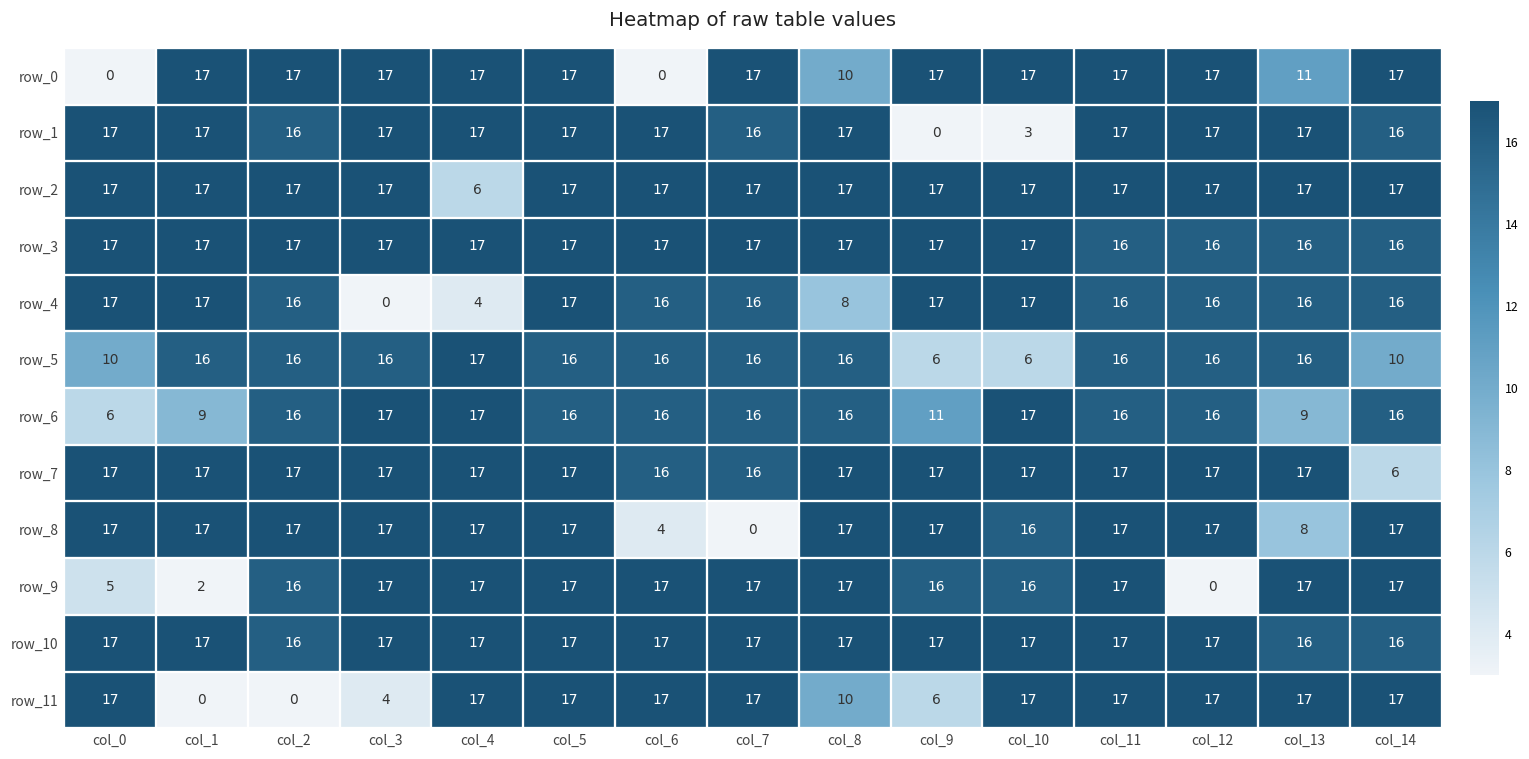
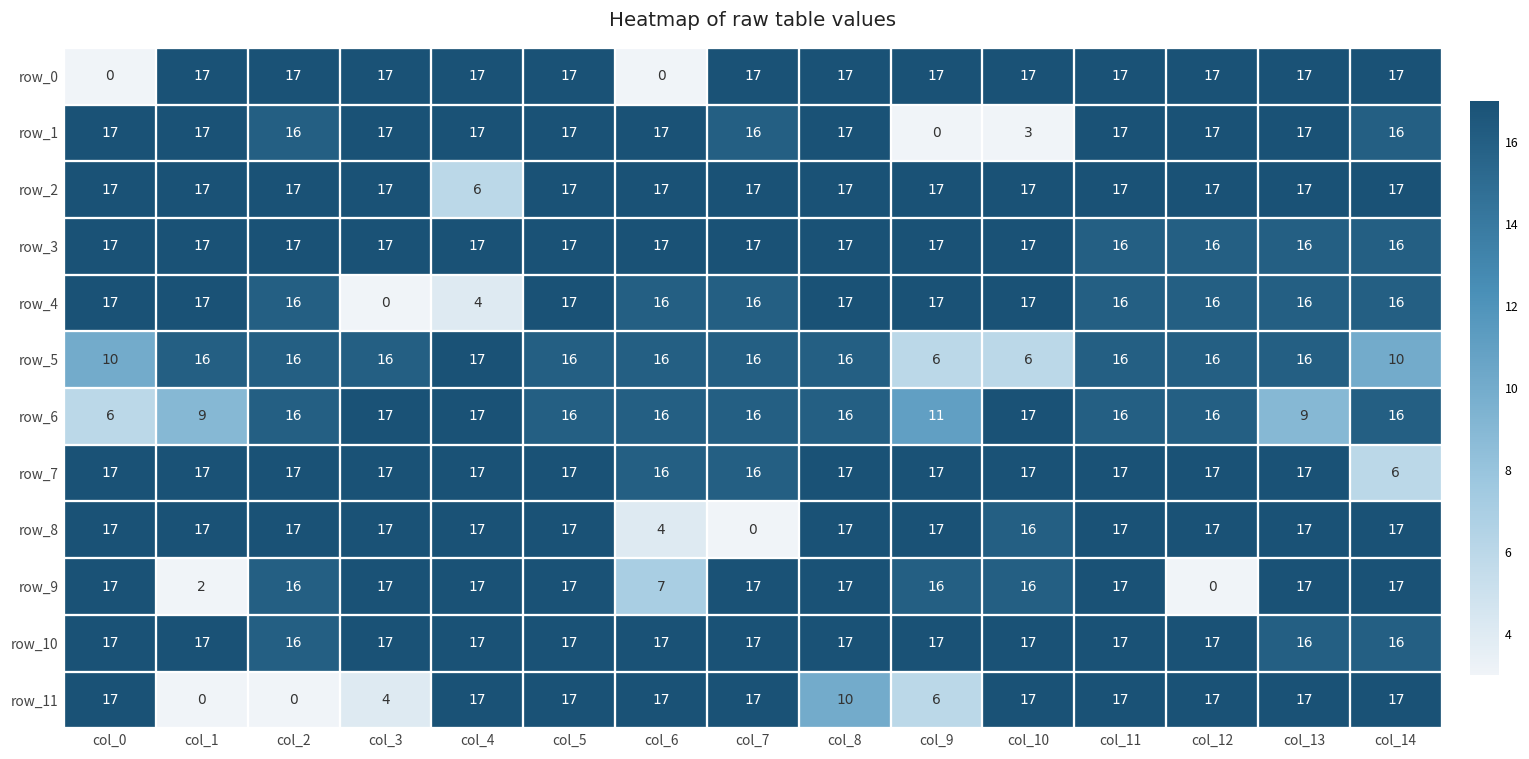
row_0, col_8: 10 -> 17
row_0, col_13: 11 -> 17
row_4, col_8: 8 -> 17
row_8, col_13: 8 -> 17
row_9, col_0: 5 -> 17
row_9, col_6: 17 -> 7
